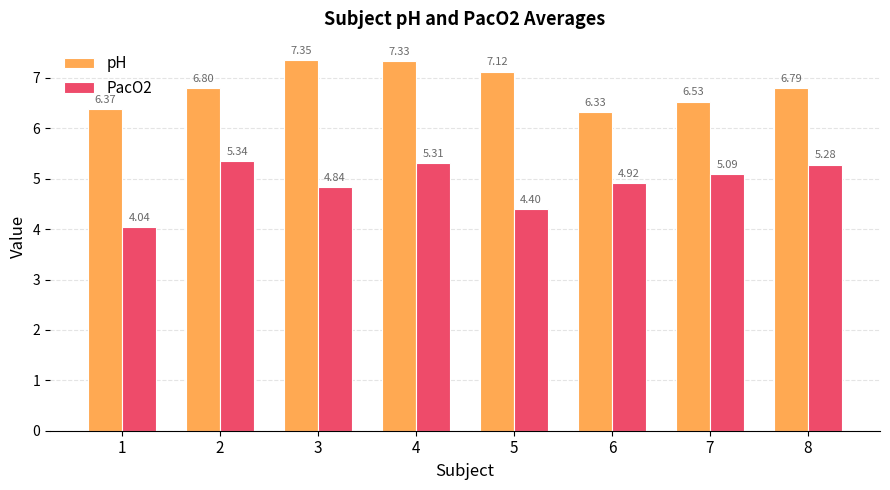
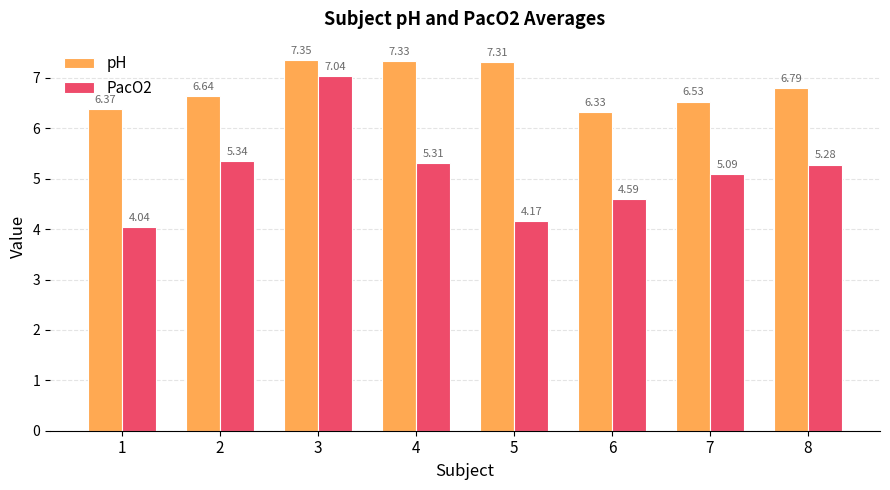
pH, 2: 6.80 -> 6.64
PacO2, 3: 4.84 -> 7.04
pH, 5: 7.12 -> 7.31
PacO2, 5: 4.40 -> 4.17
PacO2, 6: 4.92 -> 4.59
